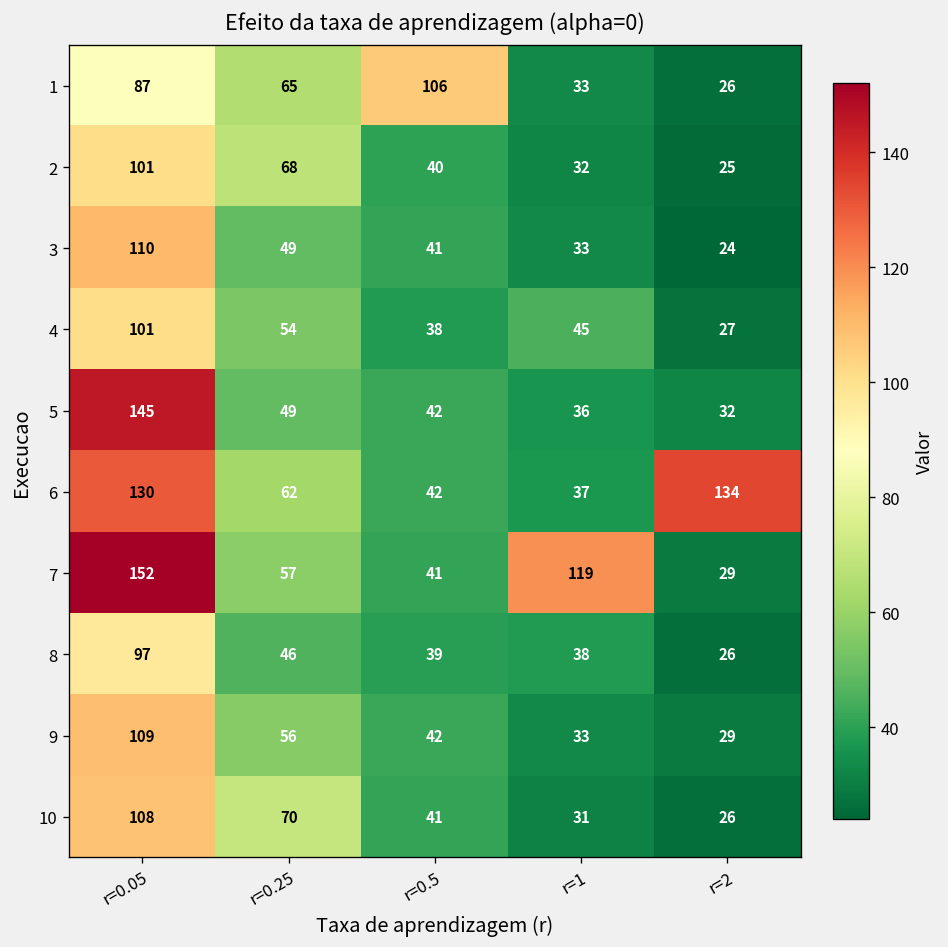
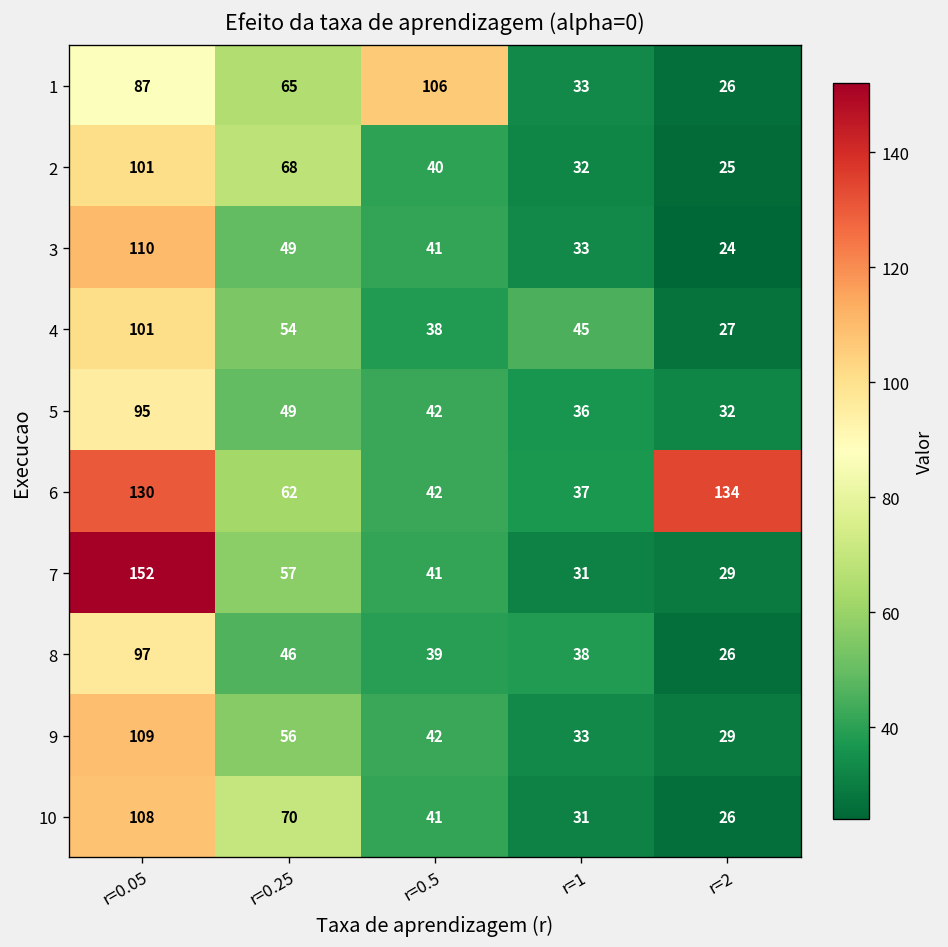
5, r=0.05: 145 -> 95
7, r=1: 119 -> 31
